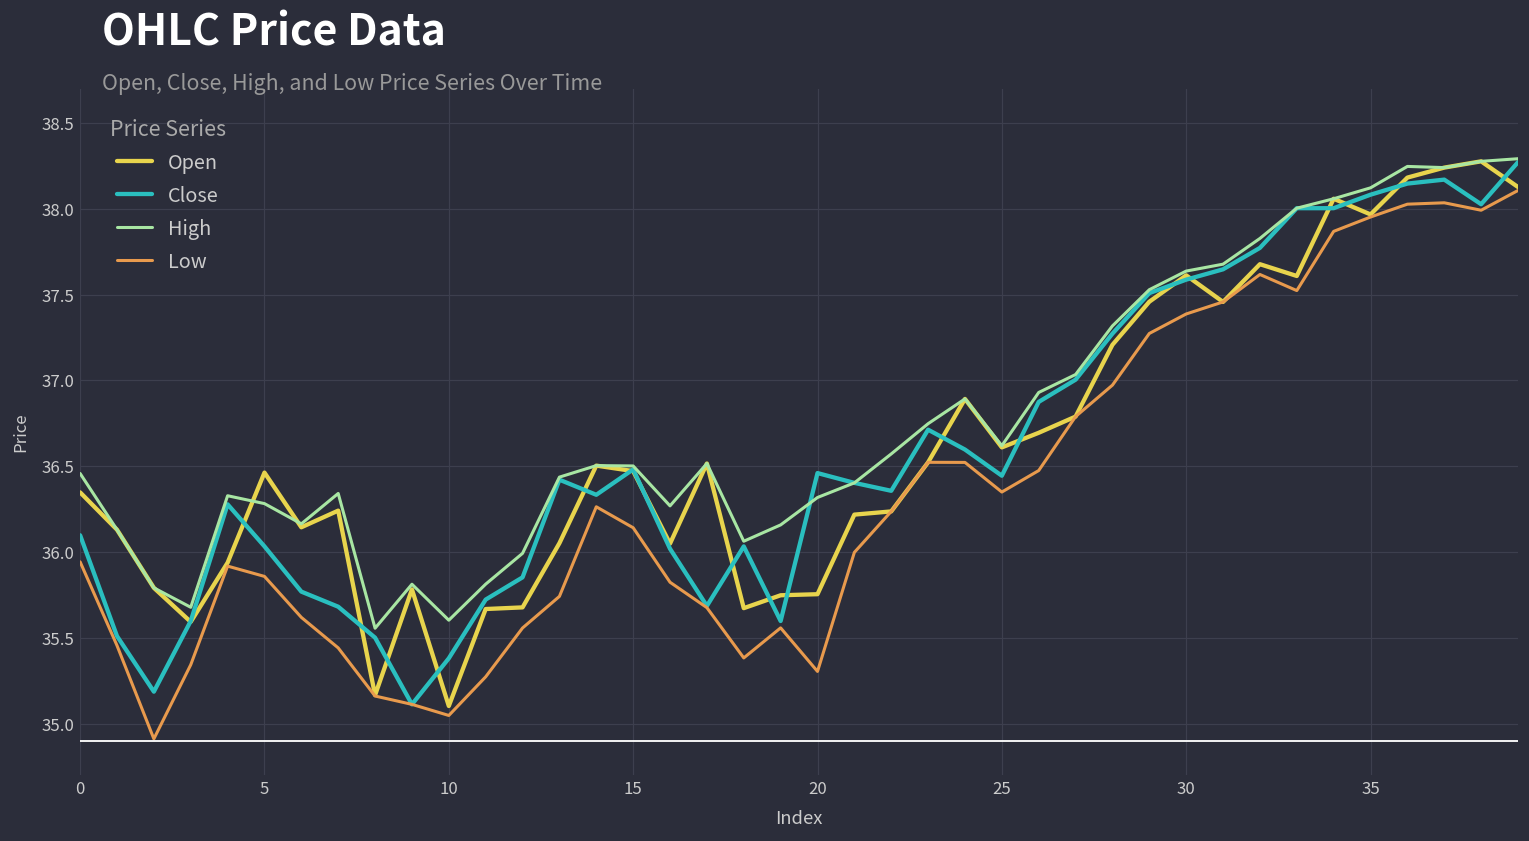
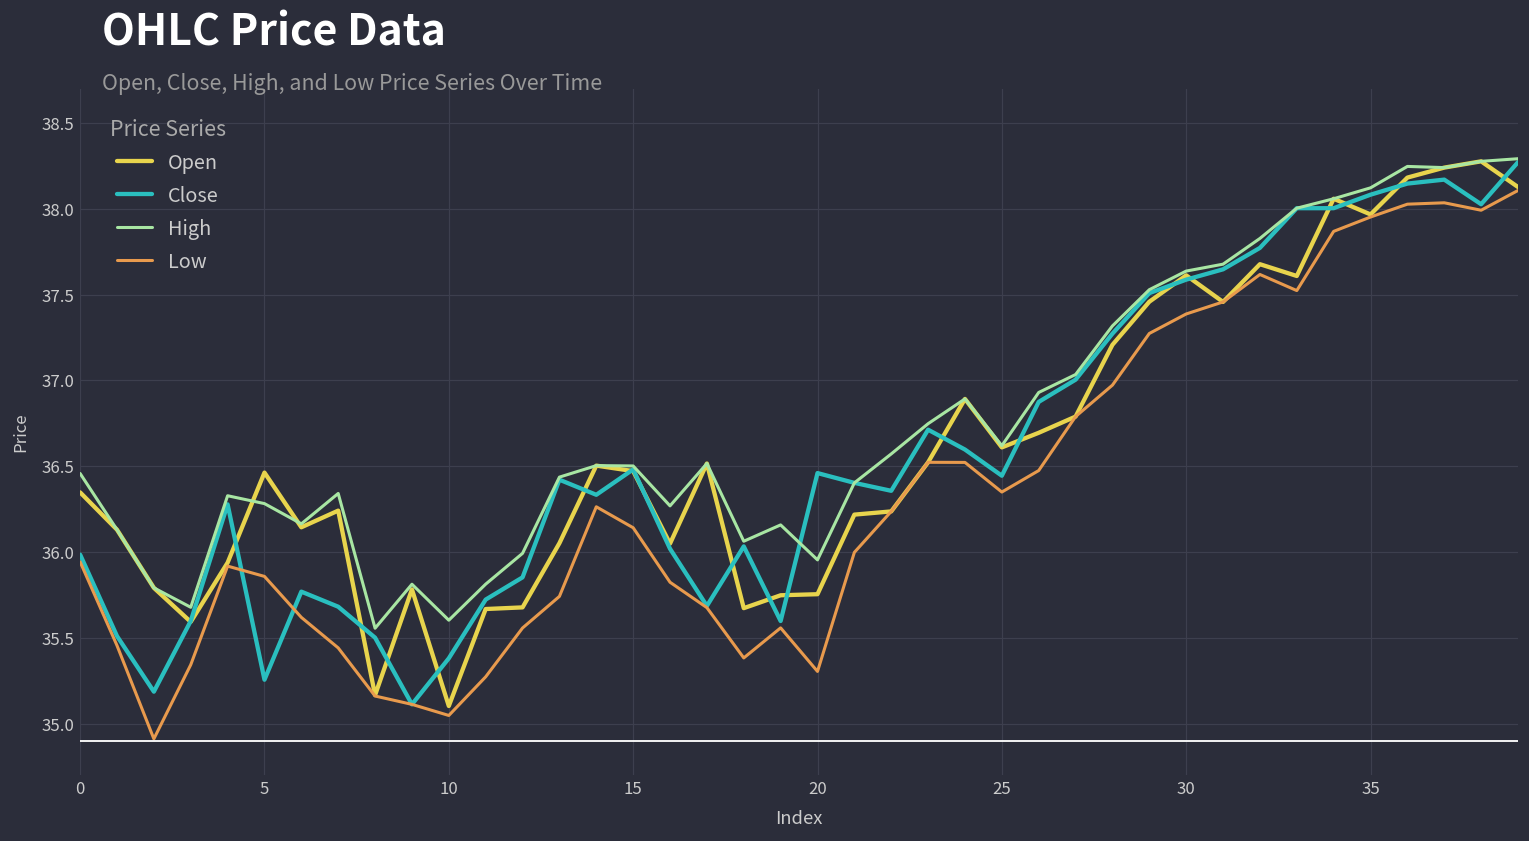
Close, 0: 36.10 -> 35.98
Close, 5: 36.03 -> 35.26
High, 20: 36.32 -> 35.95
